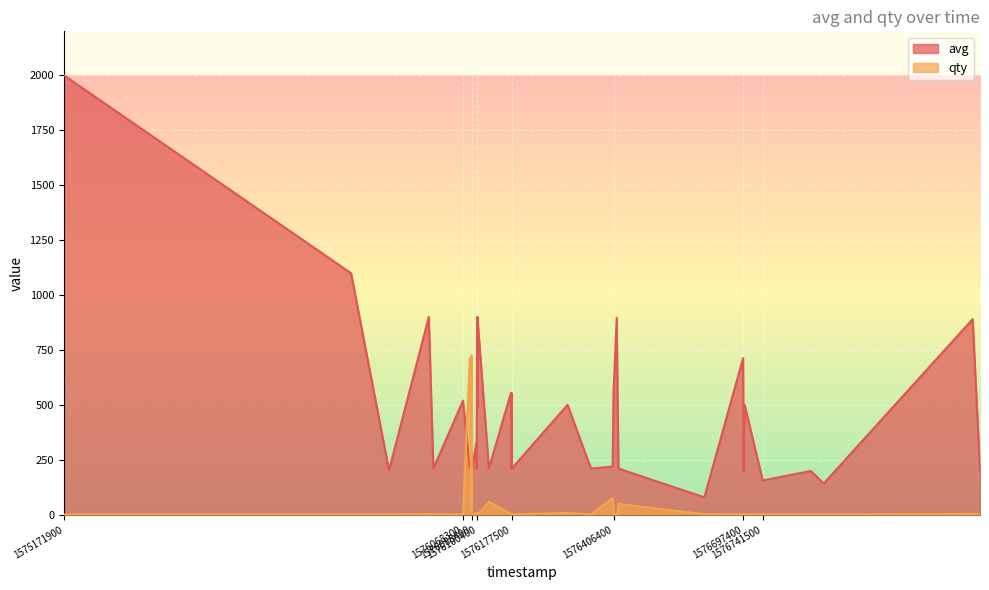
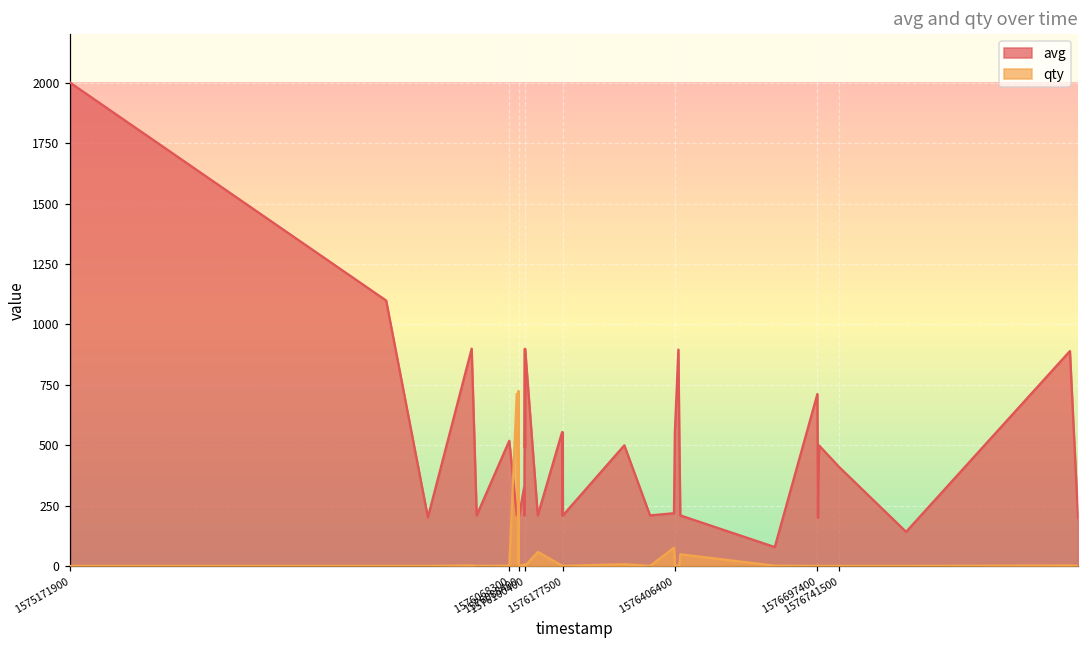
avg, 1576741500: 160 -> 410
